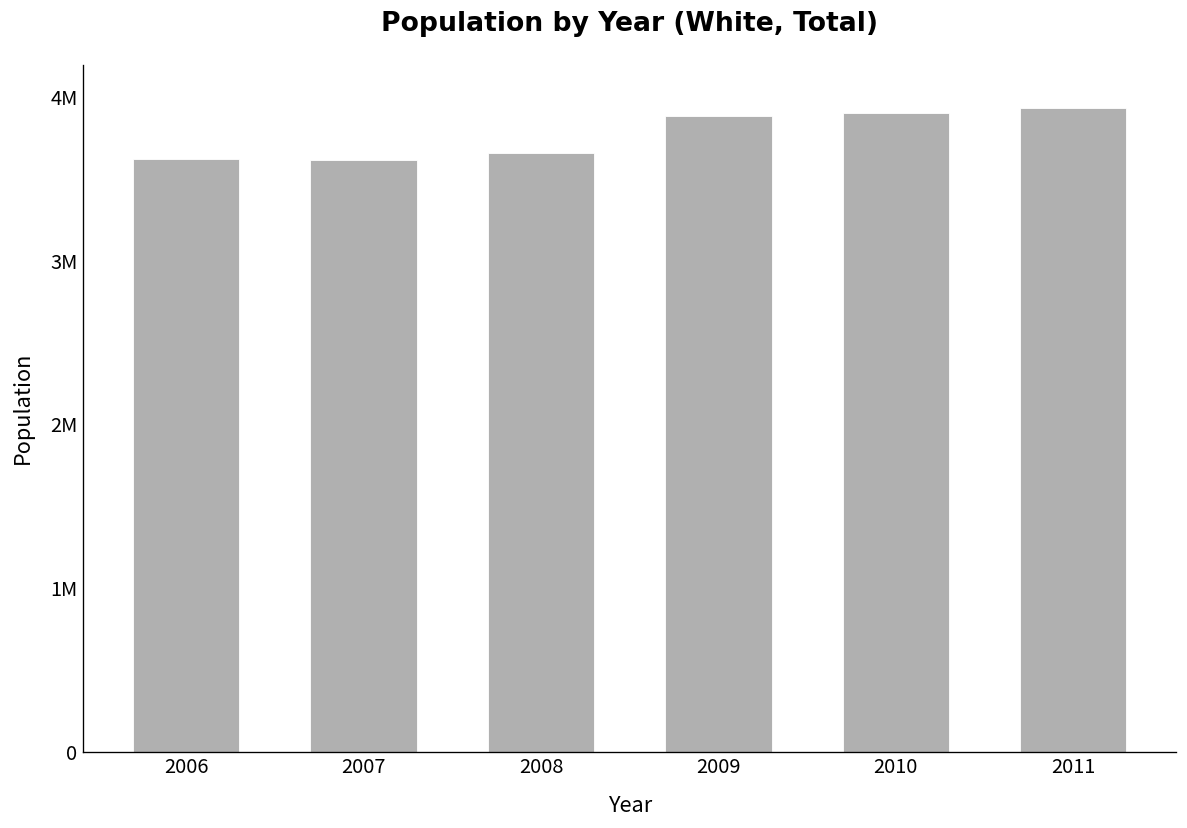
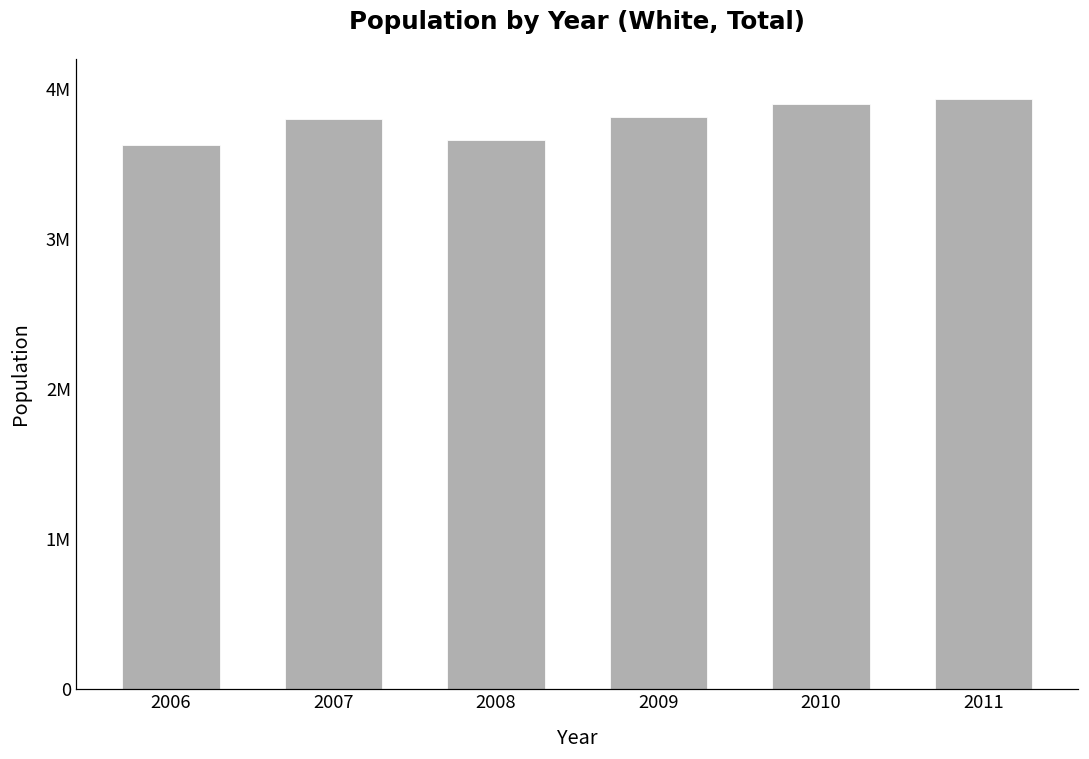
2007: 3620000 -> 3800000
2009: 3890000 -> 3810000
